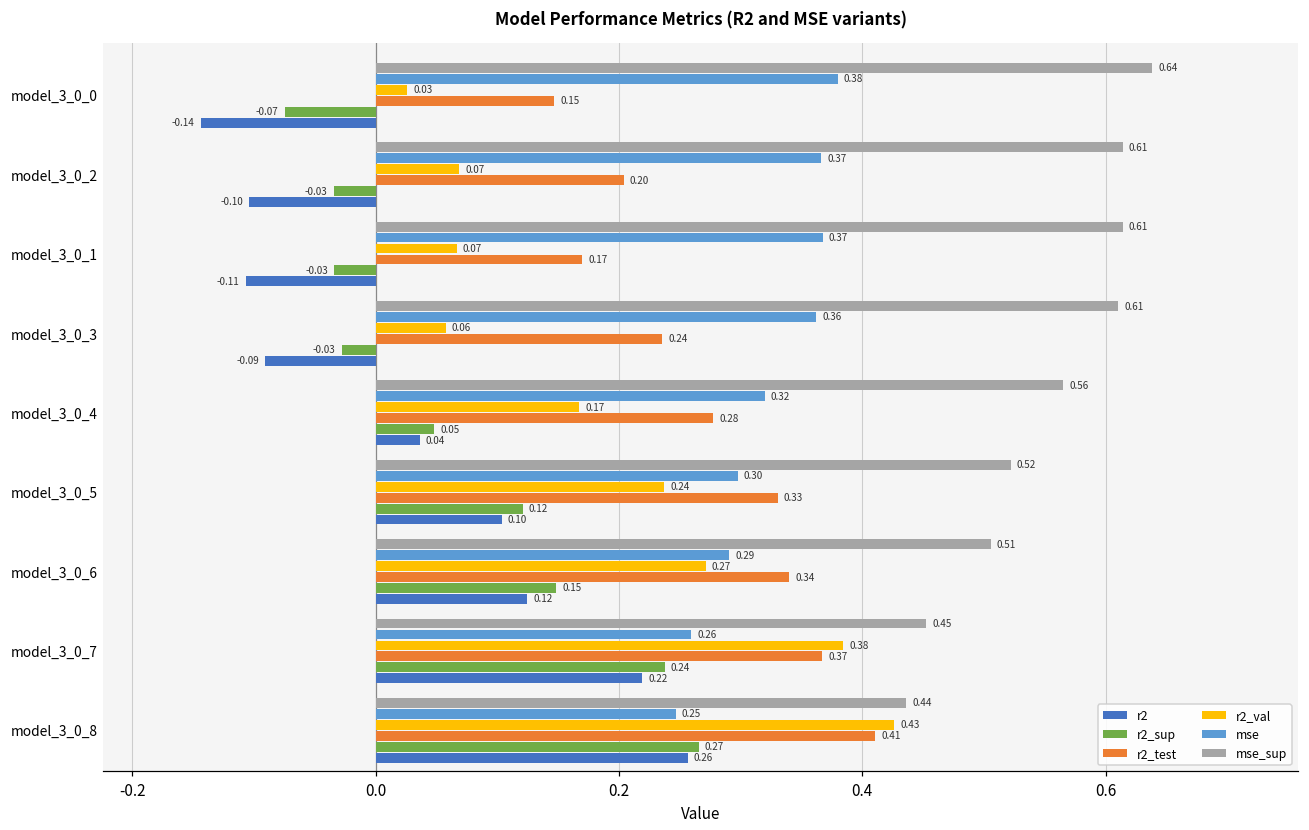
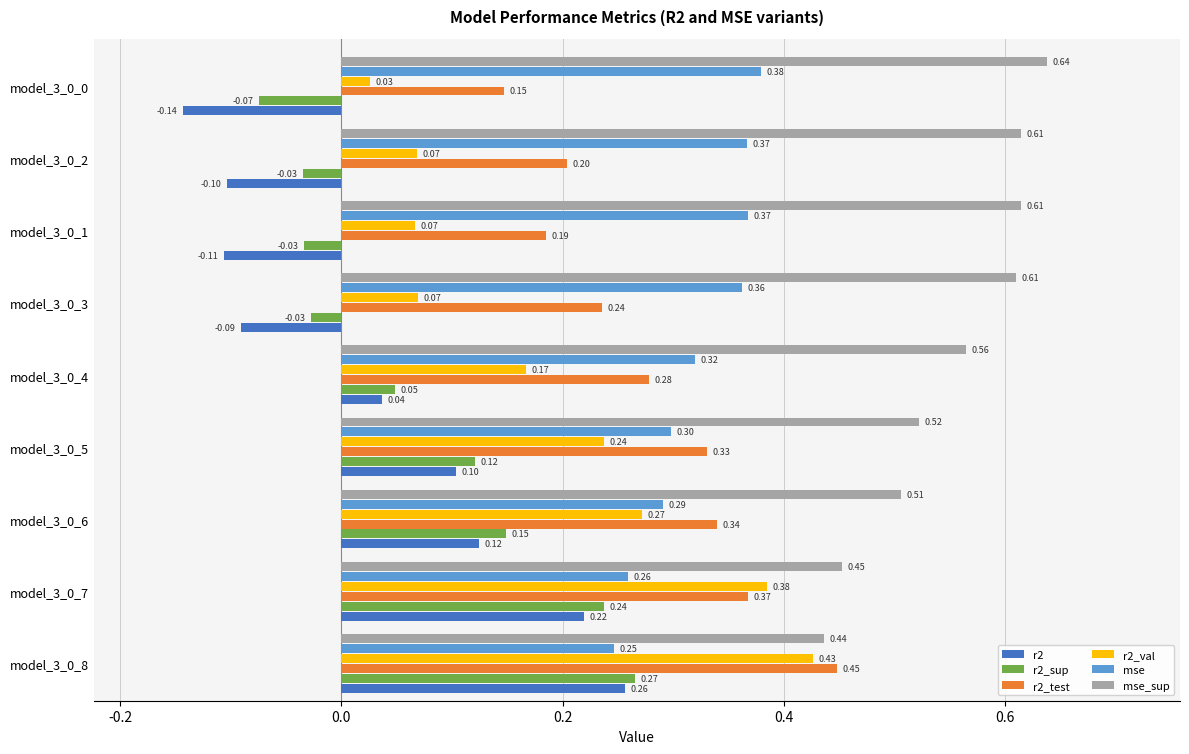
r2_test, model_3_0_1: 0.17 -> 0.19
r2_val, model_3_0_3: 0.06 -> 0.07
r2_test, model_3_0_8: 0.41 -> 0.45
